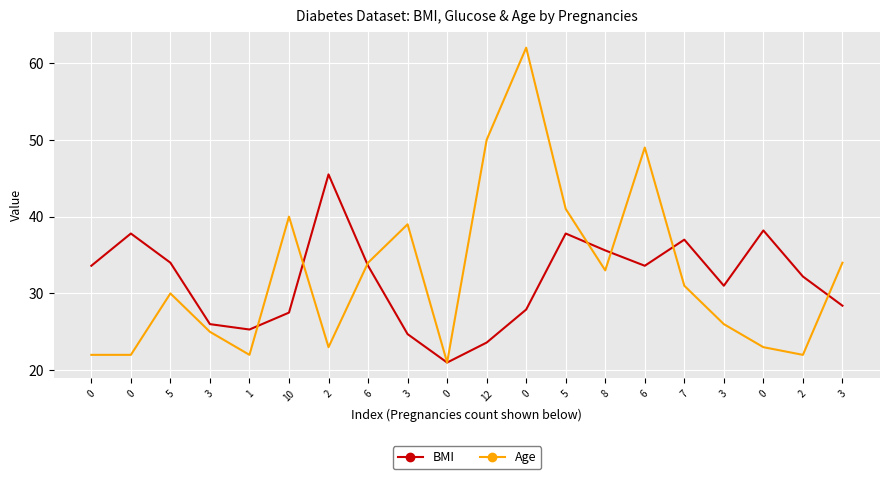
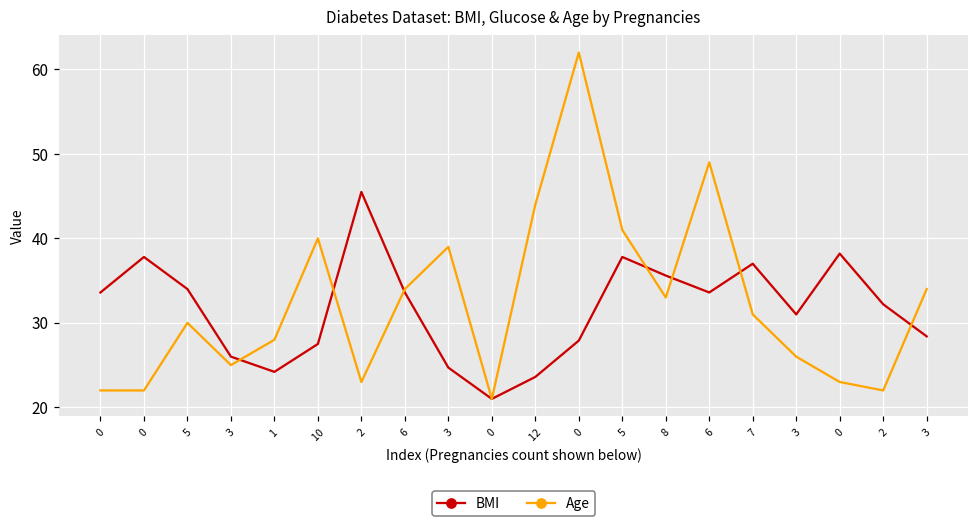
BMI, 1: 25 -> 24
Age, 1: 22 -> 28
Age, 12: 50 -> 44
